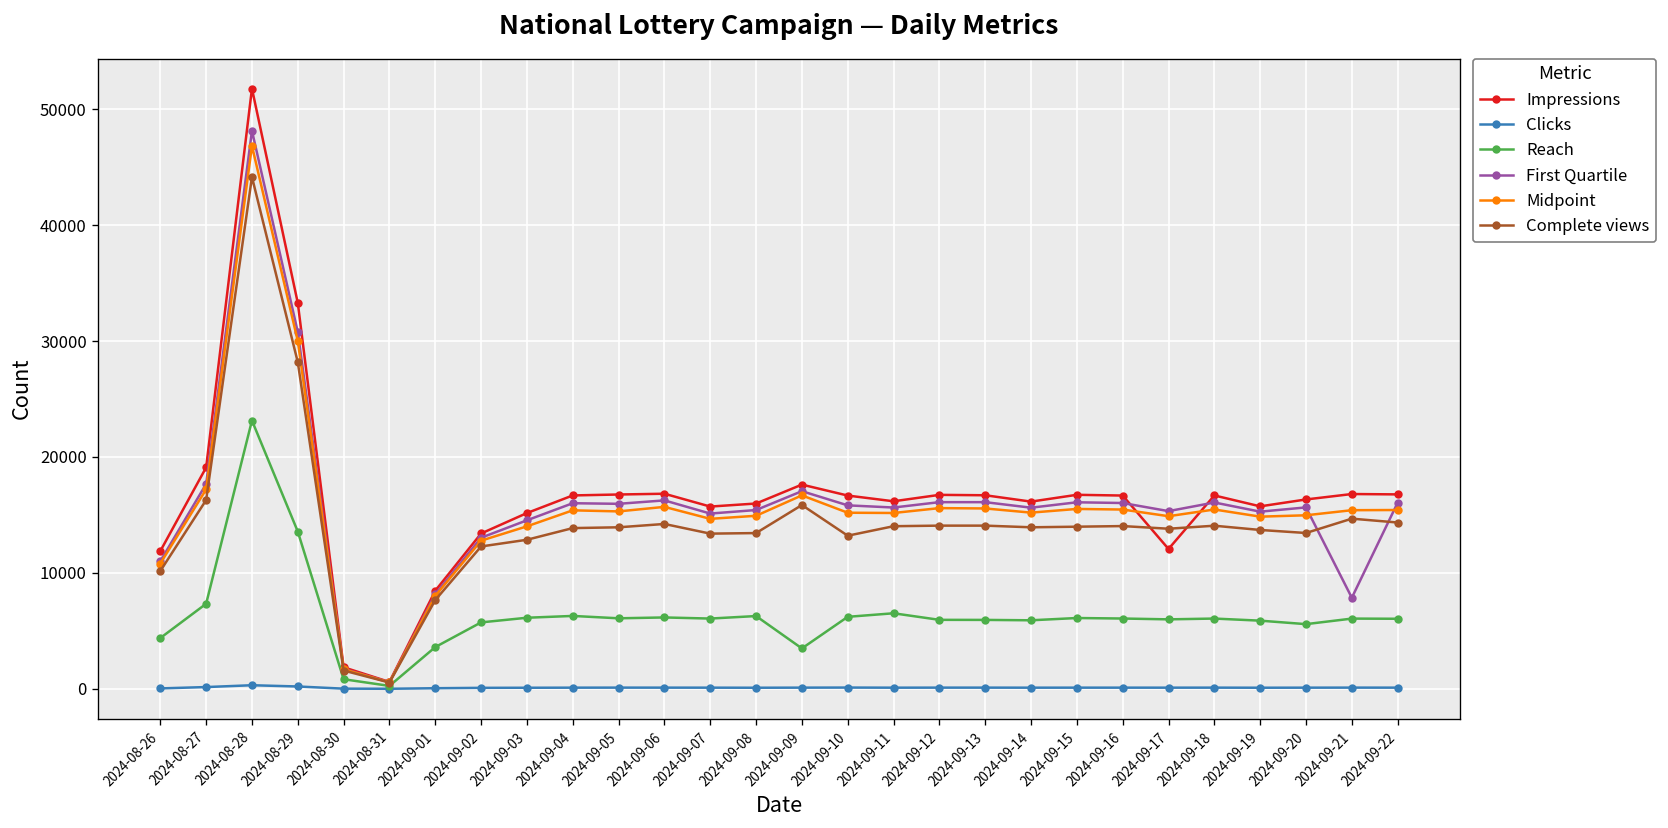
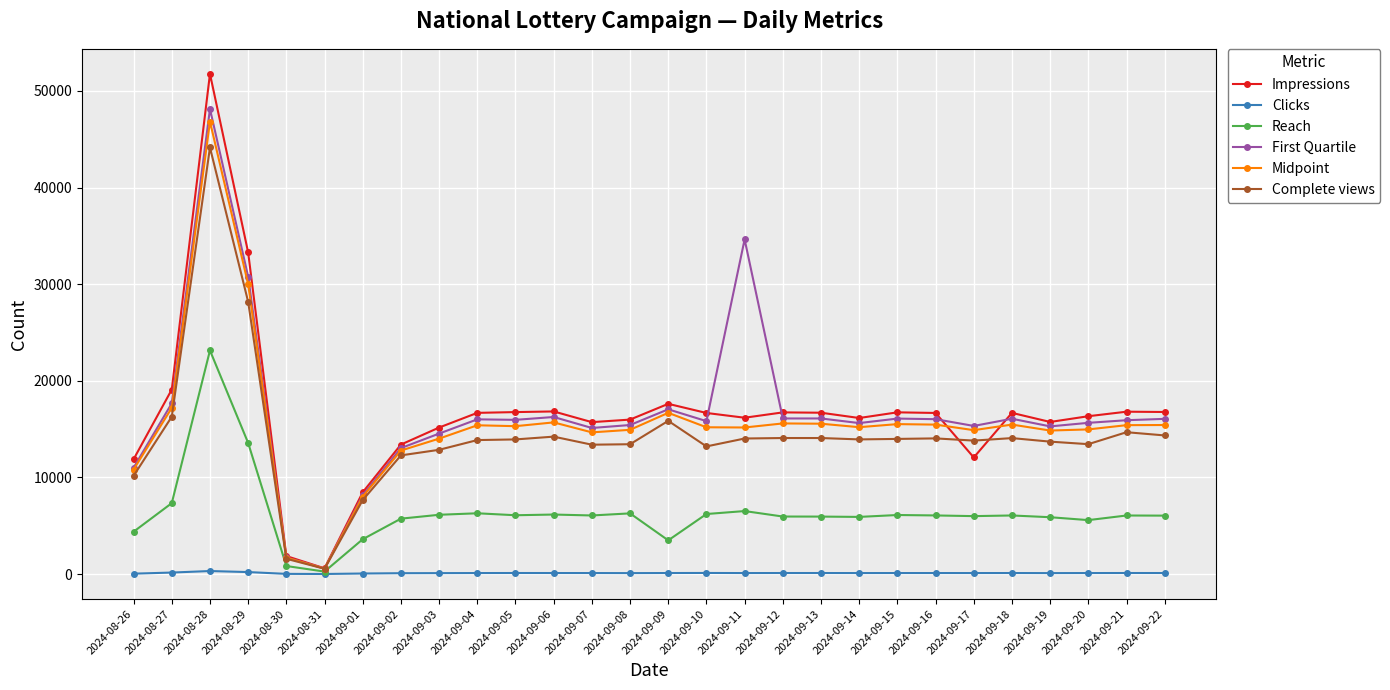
First Quartile, 2024-09-11: 16000 -> 35000
First Quartile, 2024-09-21: 8000 -> 16000
